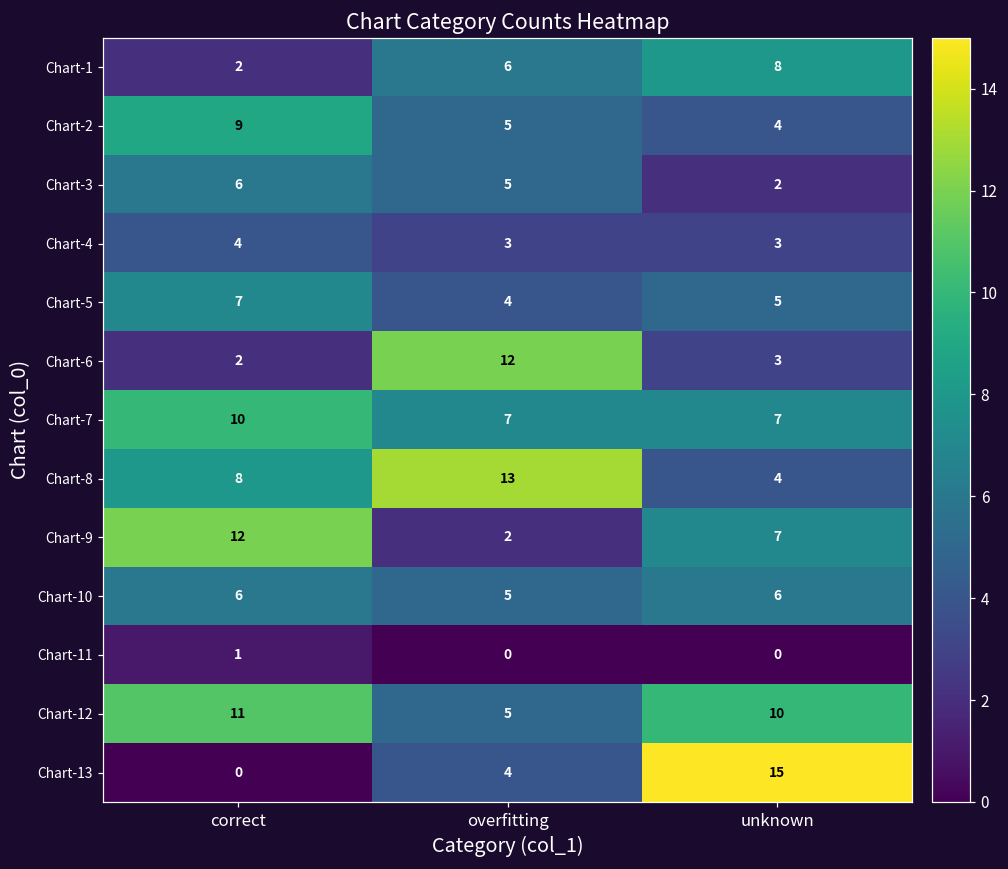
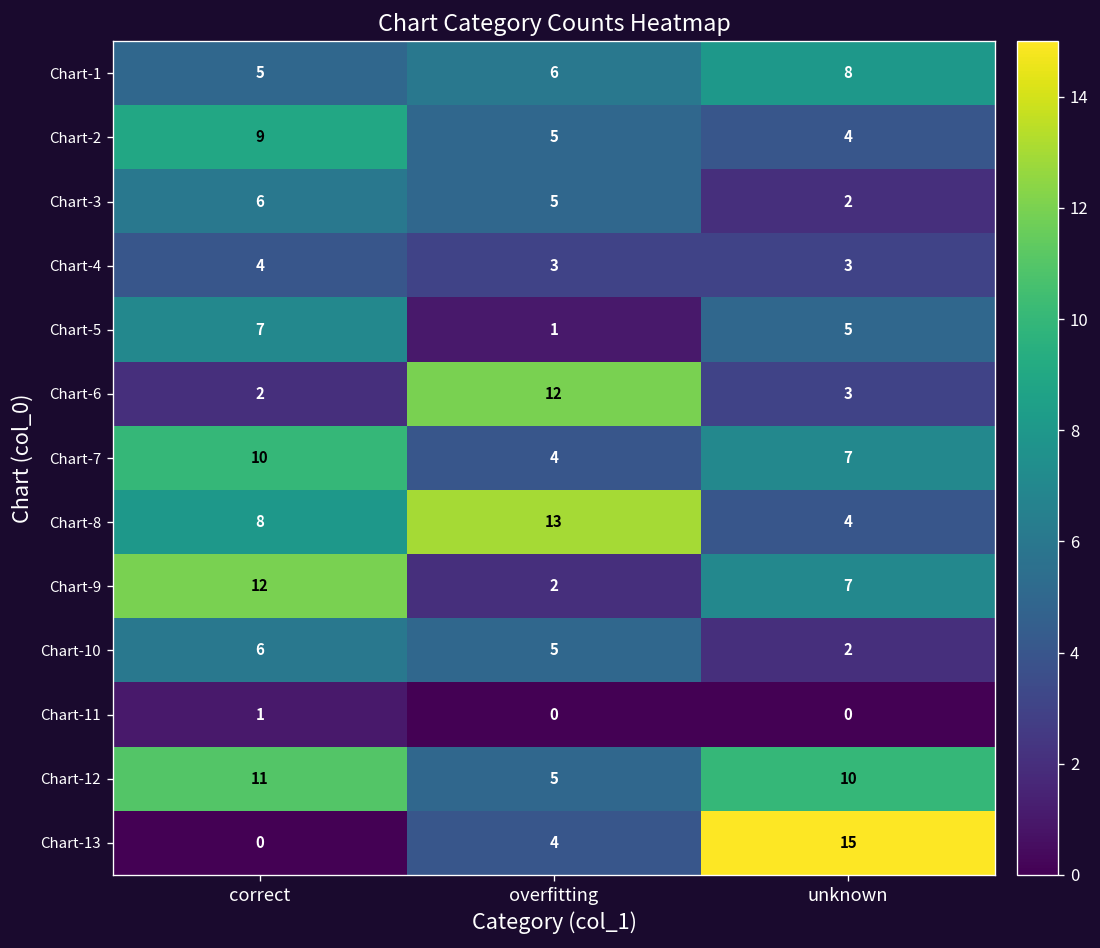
Chart-1, correct: 2 -> 5
Chart-5, overfitting: 4 -> 1
Chart-7, overfitting: 7 -> 4
Chart-10, unknown: 6 -> 2
